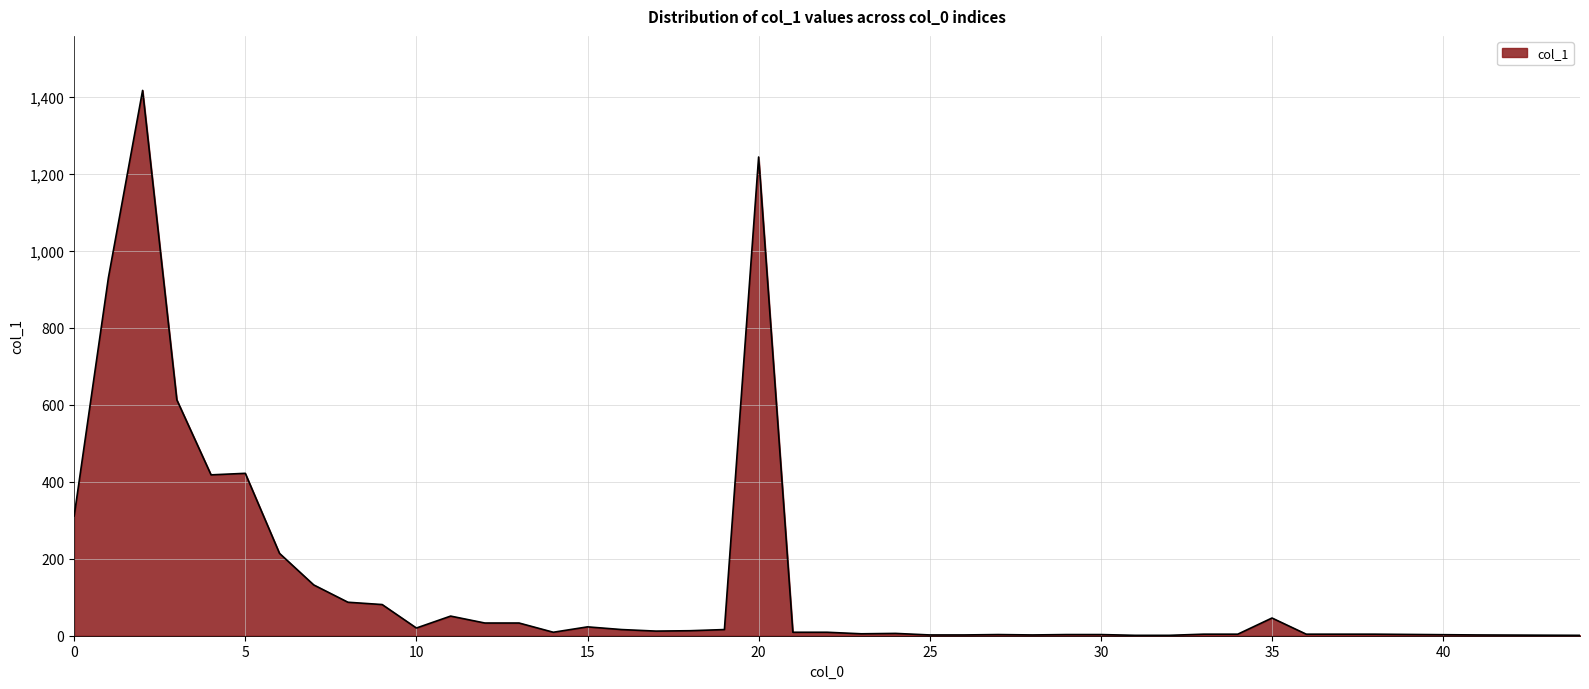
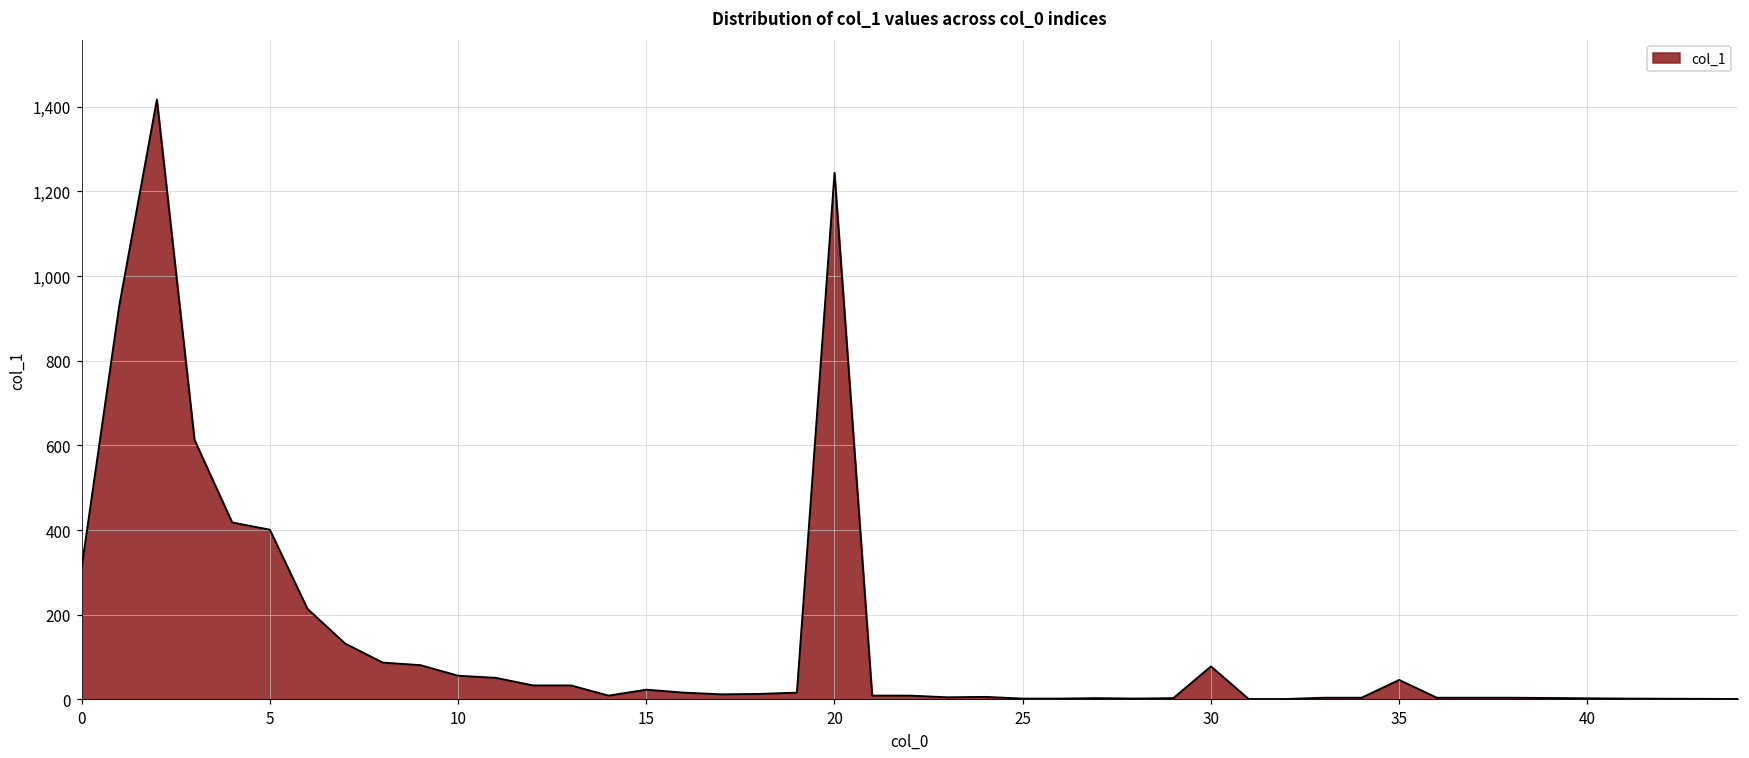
5: 420 -> 400
10: 20 -> 60
30: 0 -> 80
